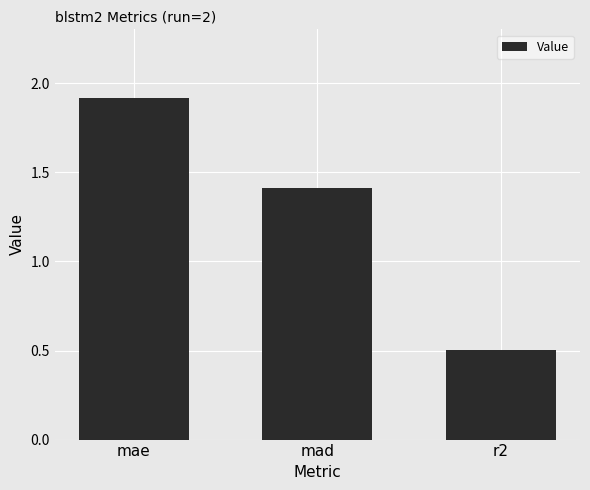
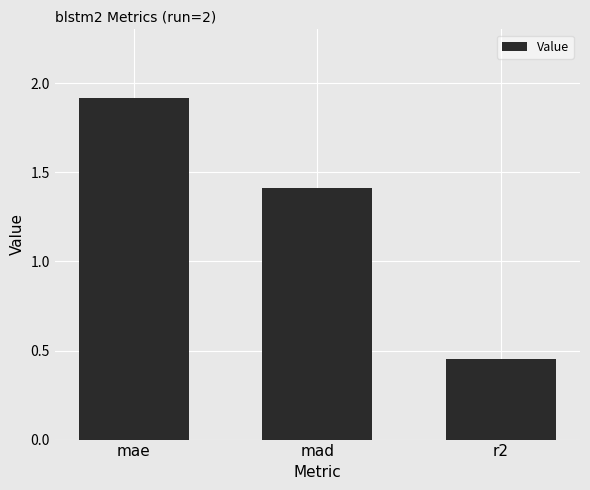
r2: 0.50 -> 0.45
